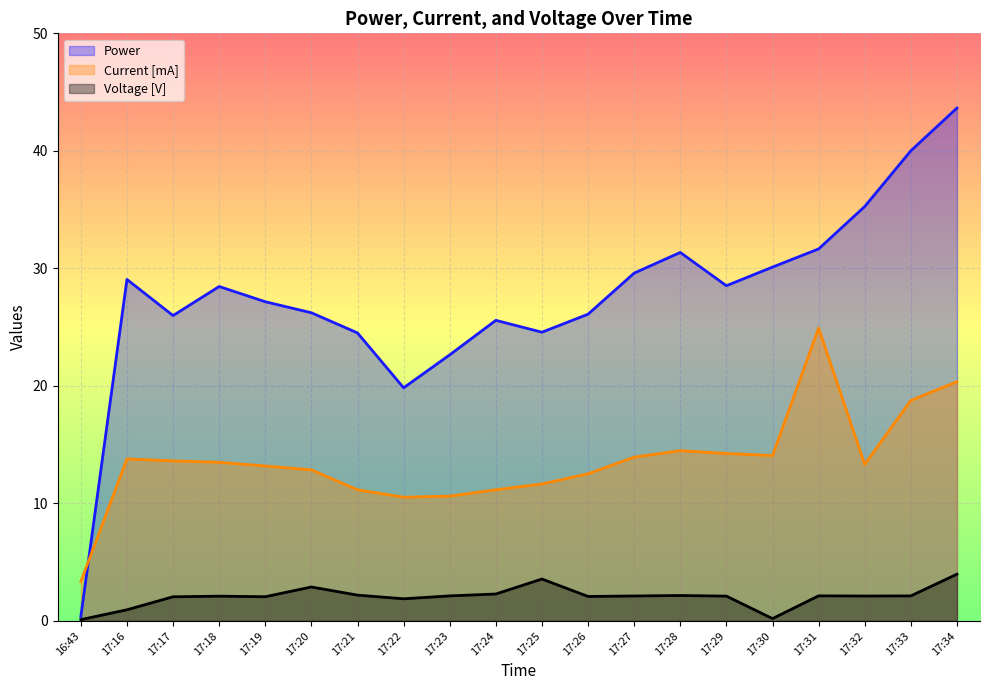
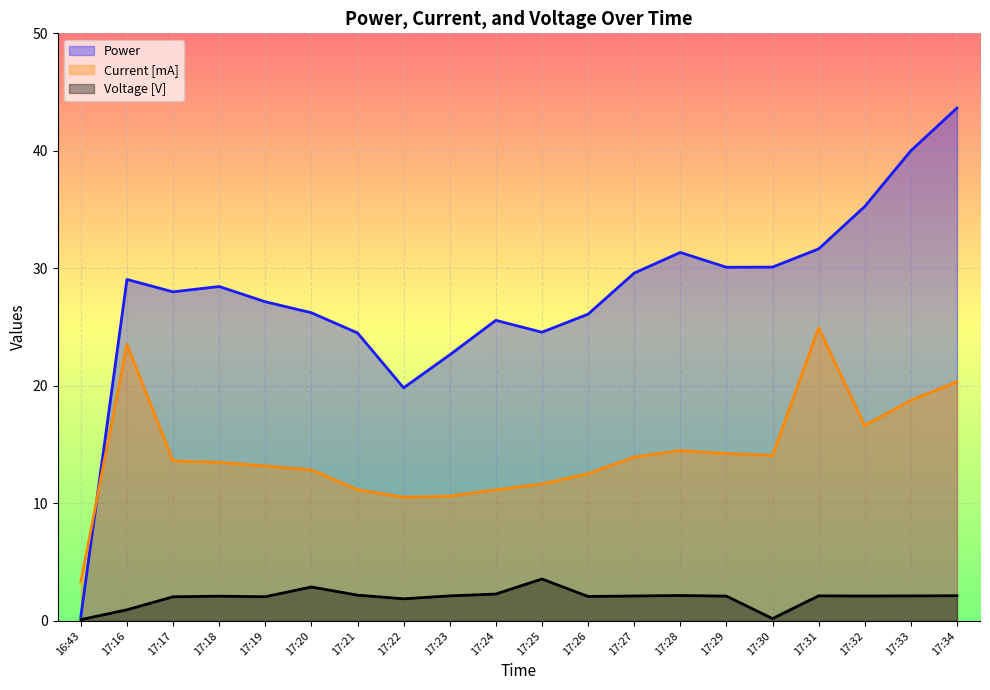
Current [mA], 17:16: 13.8 -> 23.5
Power, 17:17: 26.0 -> 28.0
Power, 17:29: 28.5 -> 30.1
Current [mA], 17:32: 13.3 -> 16.6
Voltage [V], 17:34: 4.0 -> 2.1
